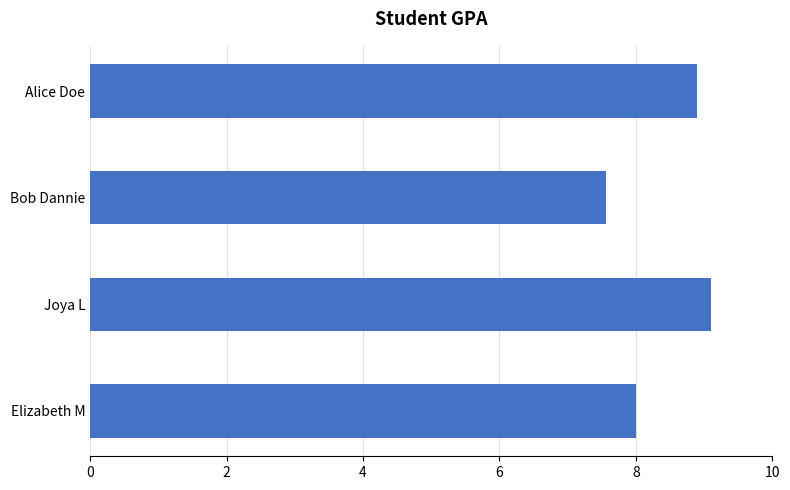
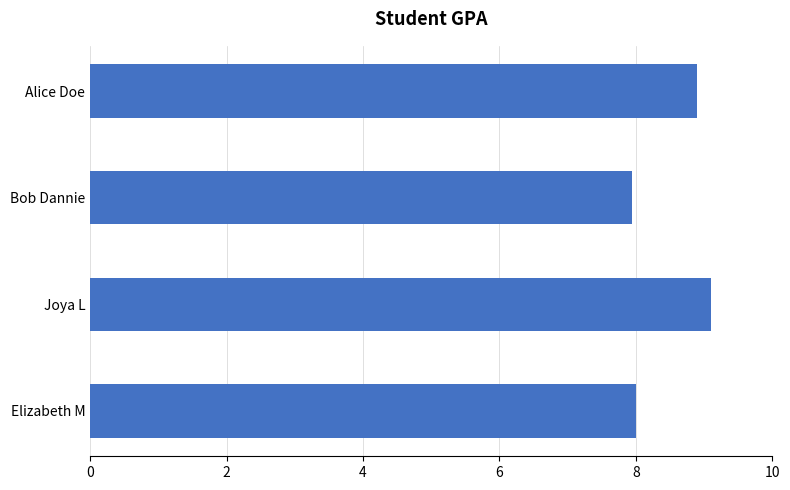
Bob Dannie: 7.6 -> 8.0
